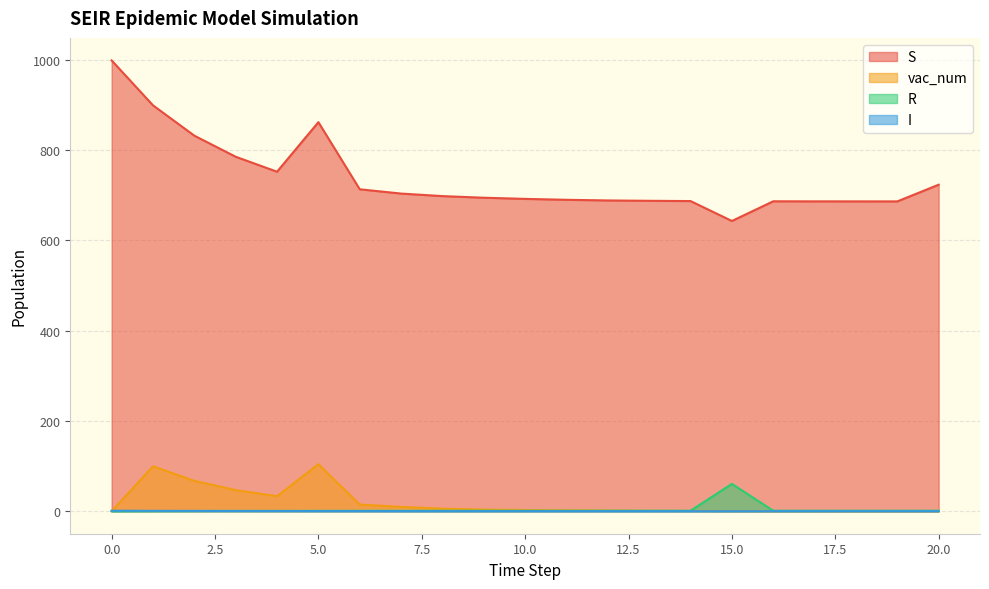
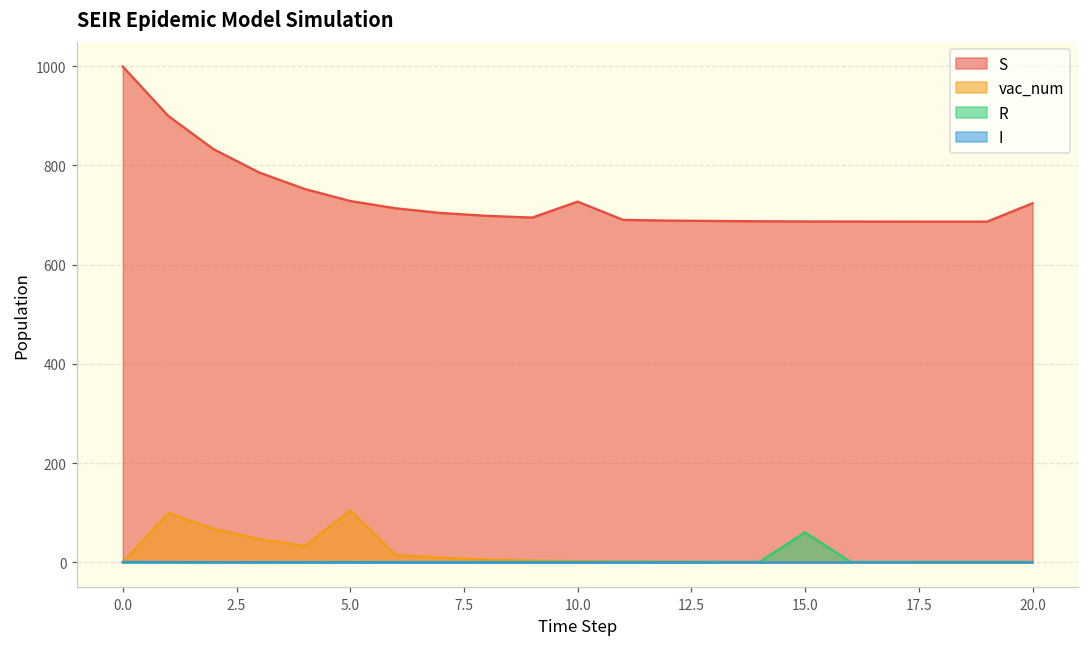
S, 5.0: 860 -> 730
S, 10.0: 690 -> 730
S, 15.0: 640 -> 690
